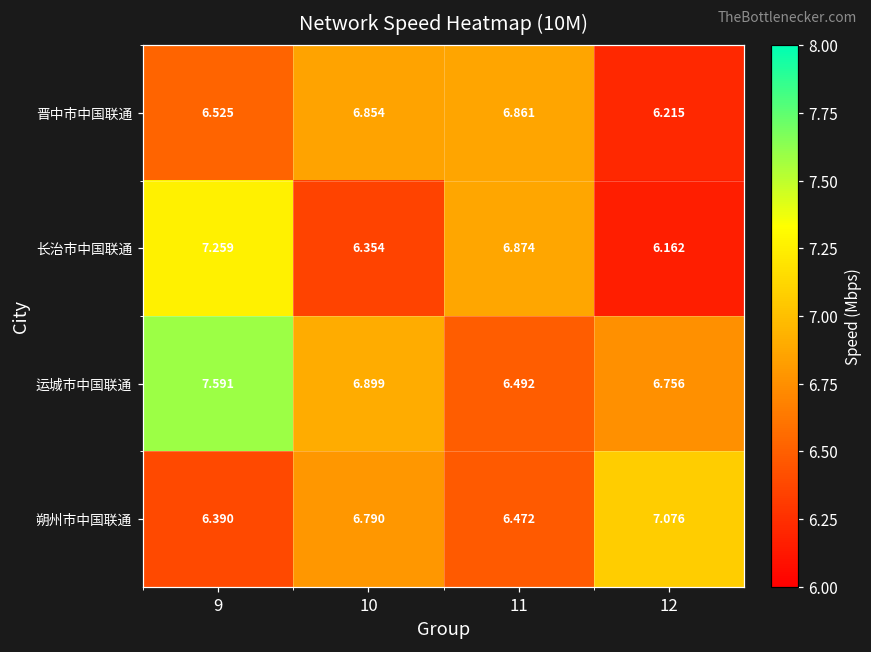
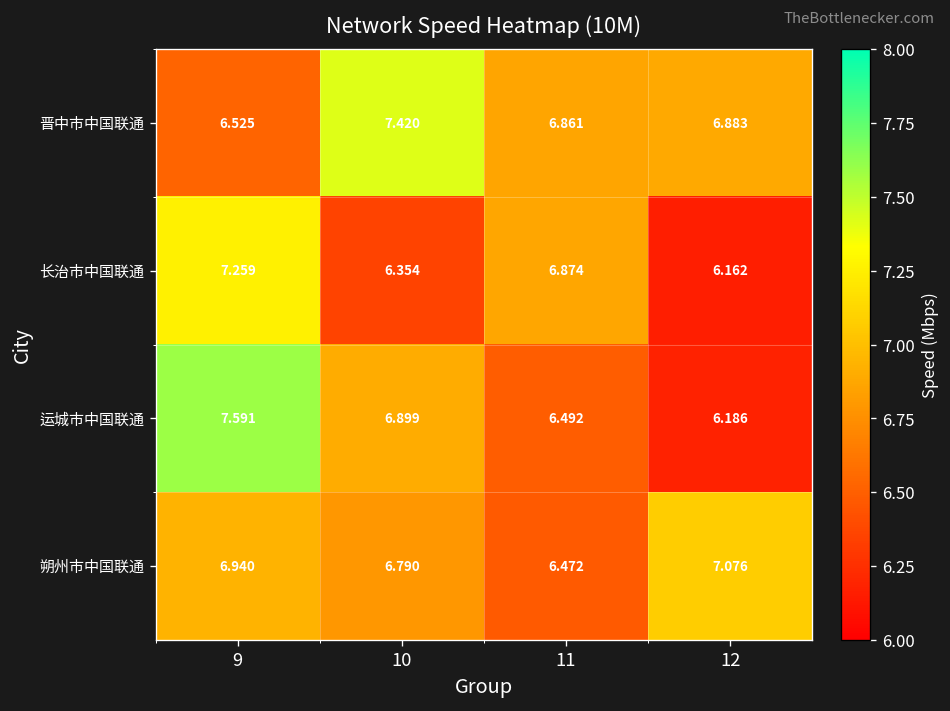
晋中市中国联通, 10: 6.854 -> 7.420
晋中市中国联通, 12: 6.215 -> 6.883
运城市中国联通, 12: 6.756 -> 6.186
朔州市中国联通, 9: 6.390 -> 6.940
